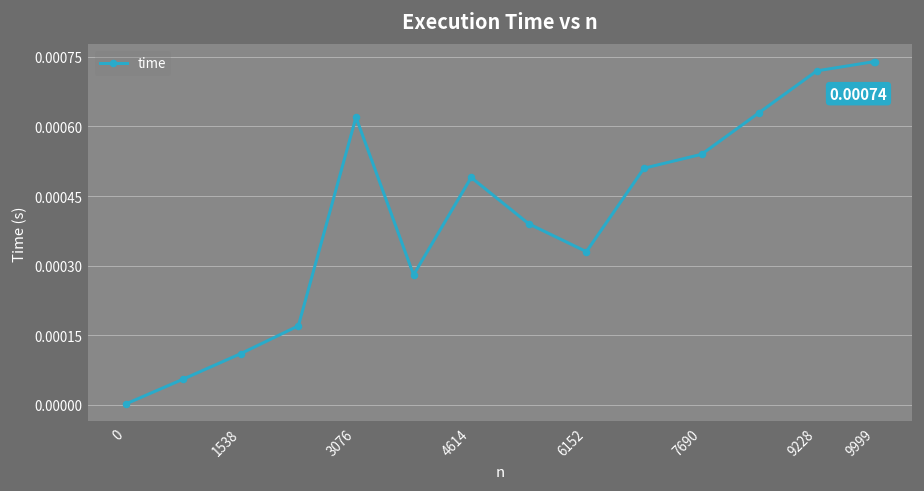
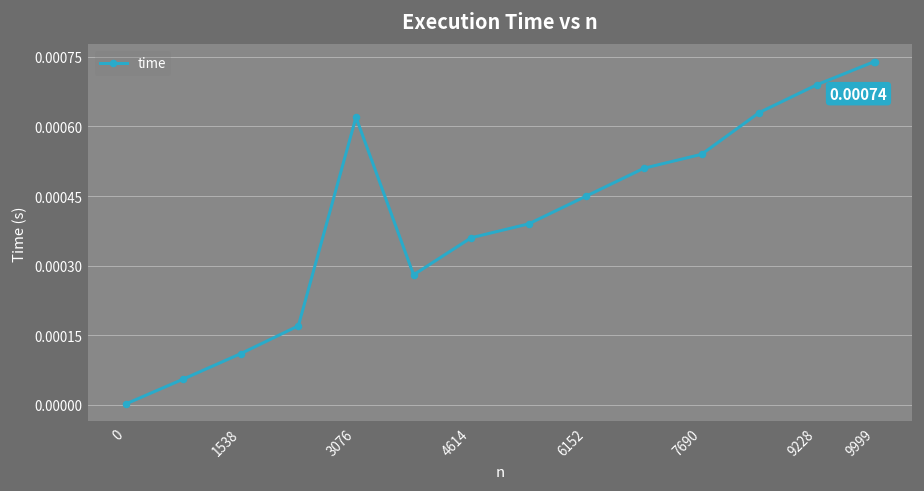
4614: 0.00049 -> 0.00036
6152: 0.00033 -> 0.00045
9228: 0.00072 -> 0.00069
